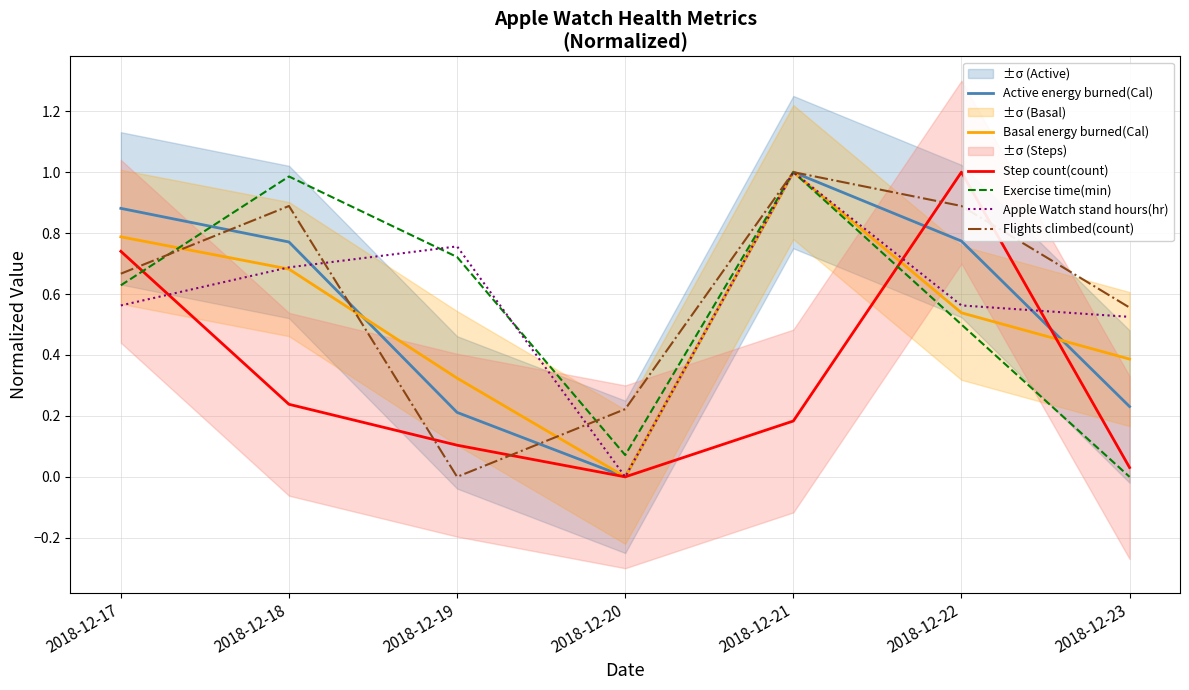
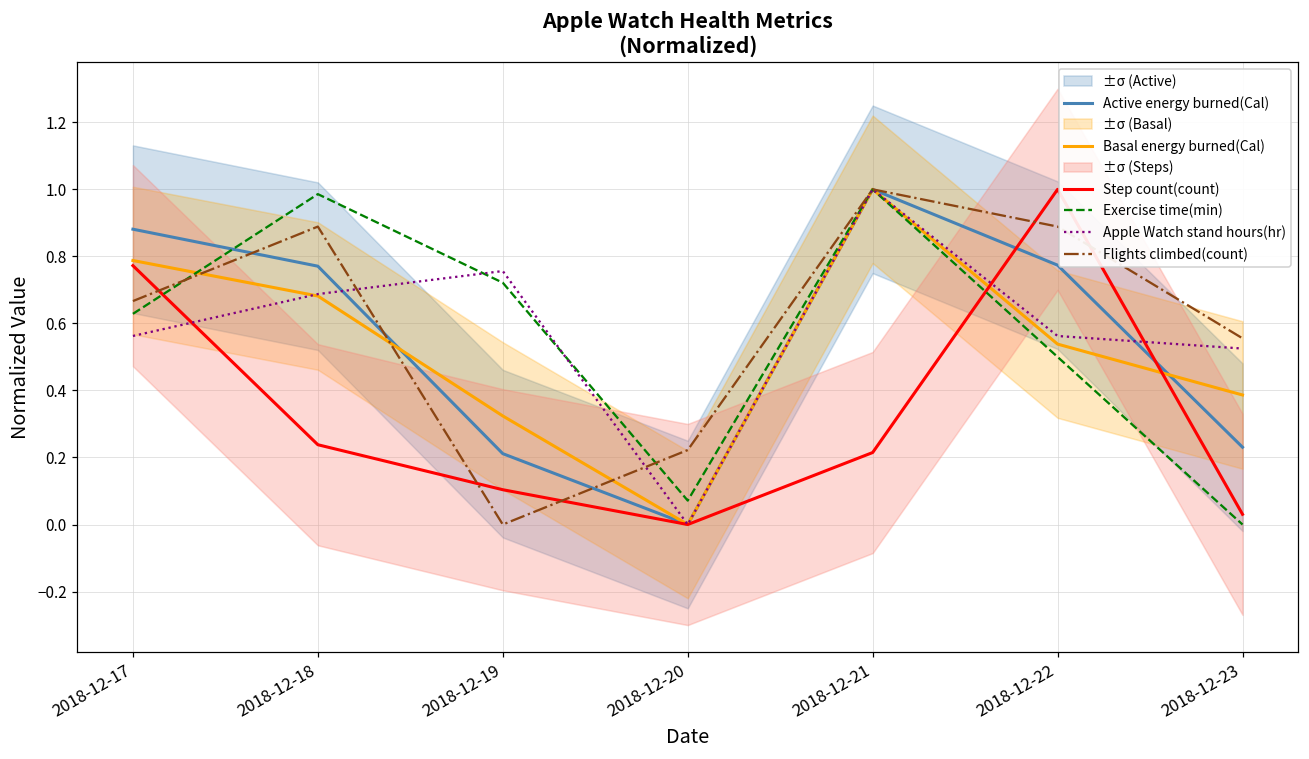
Step count(count), 2018-12-17: 0.74 -> 0.77
Step count(count), 2018-12-21: 0.18 -> 0.21
